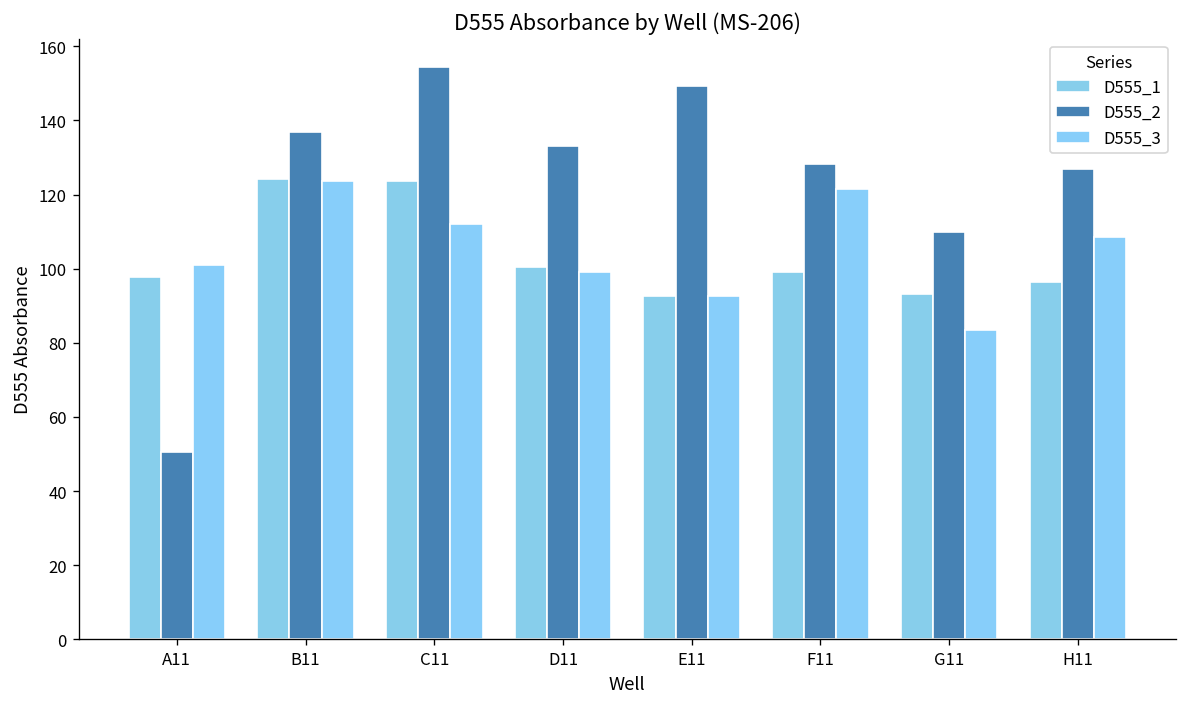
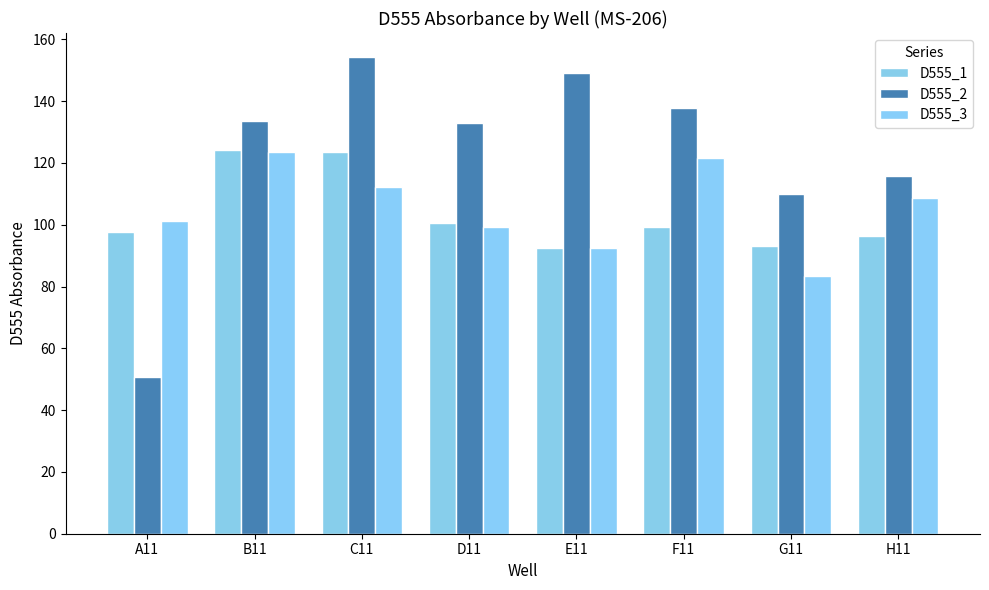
D555_2, B11: 137 -> 133
D555_2, F11: 128 -> 138
D555_2, H11: 127 -> 116
